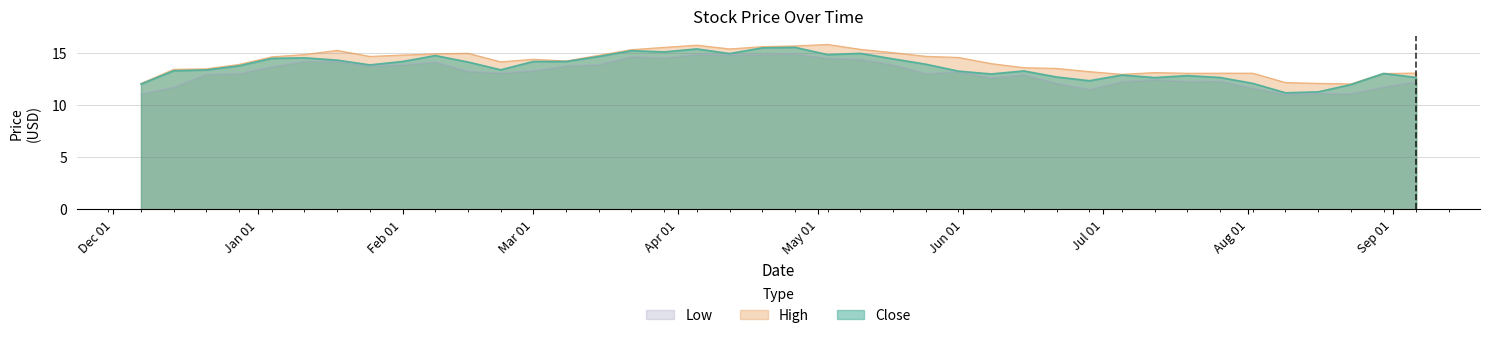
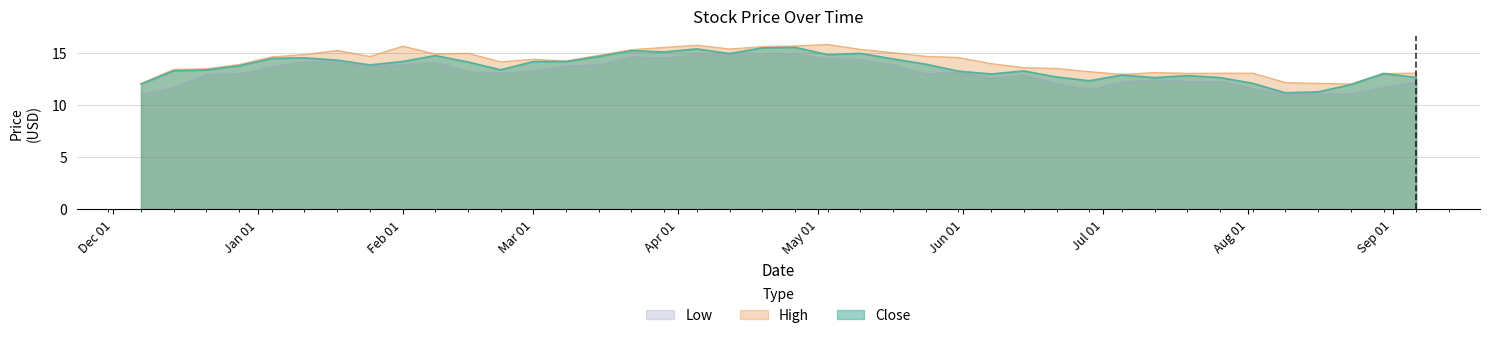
High, Feb 01: 14.8 -> 15.7
